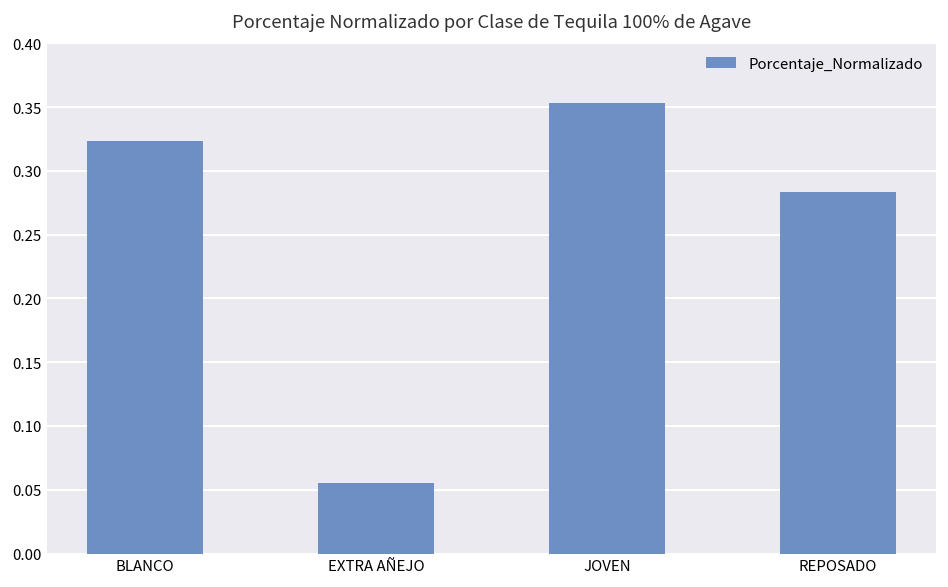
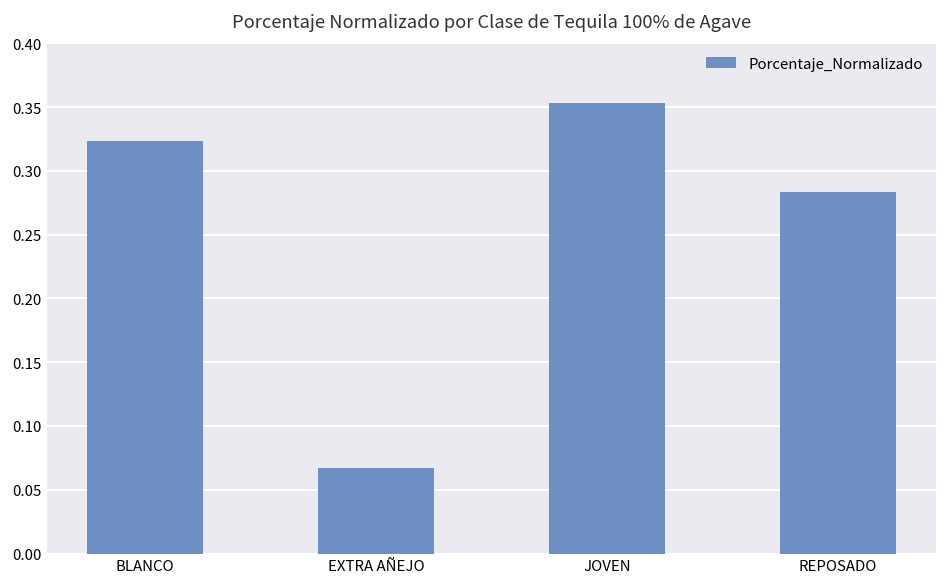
EXTRA AÑEJO: 0.056 -> 0.067
